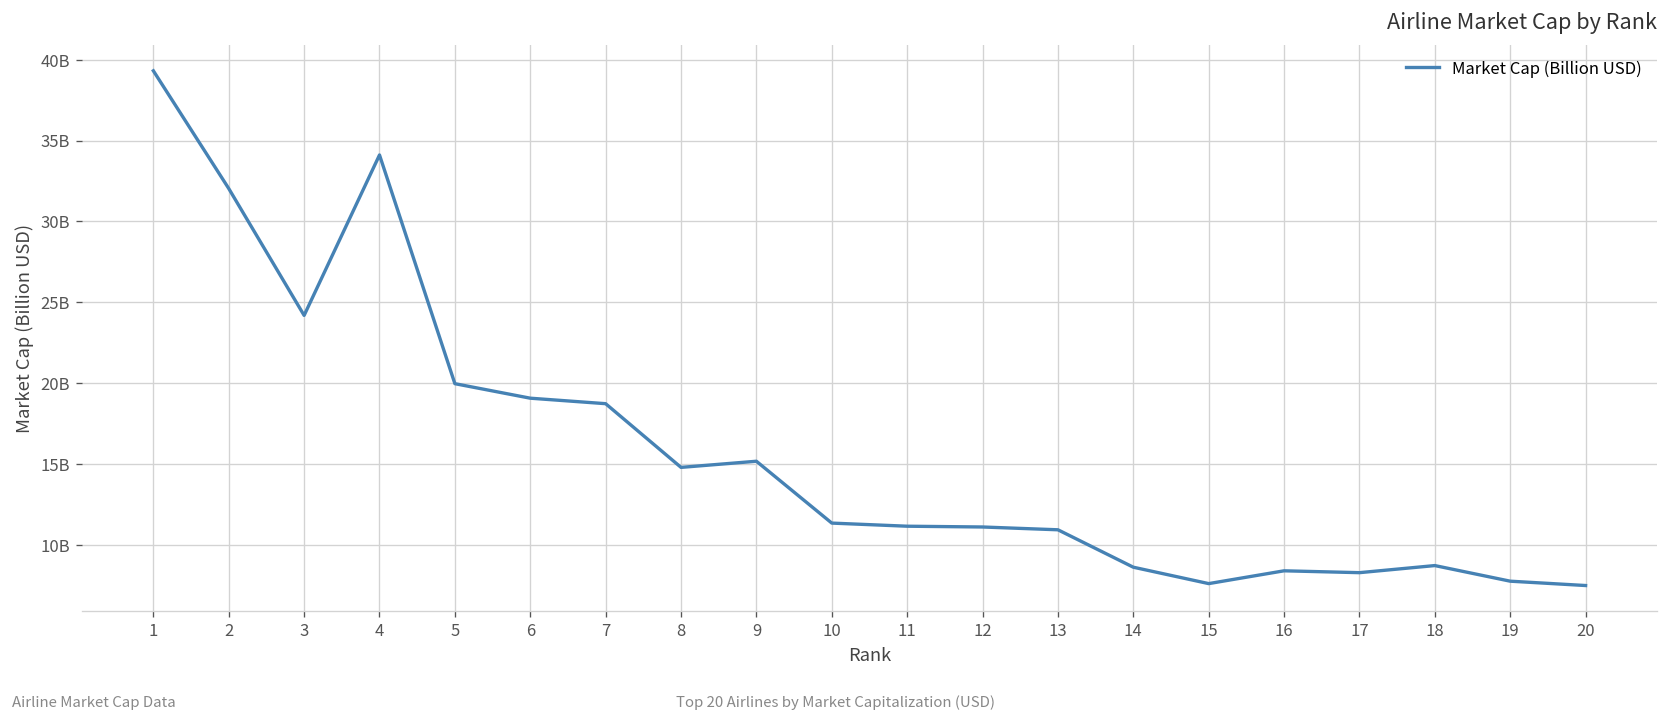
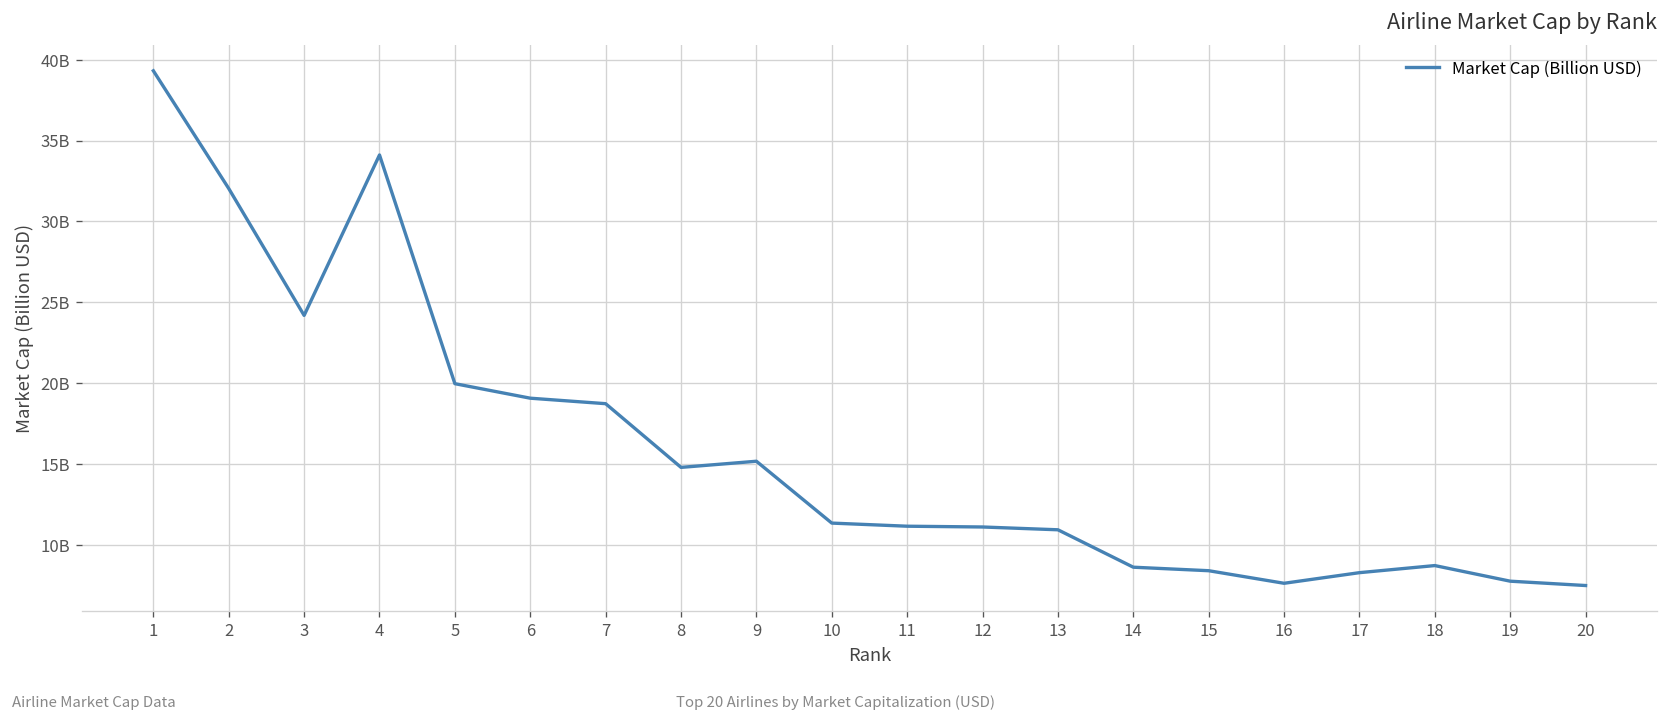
15: 7600000000 -> 8400000000
16: 8400000000 -> 7600000000
